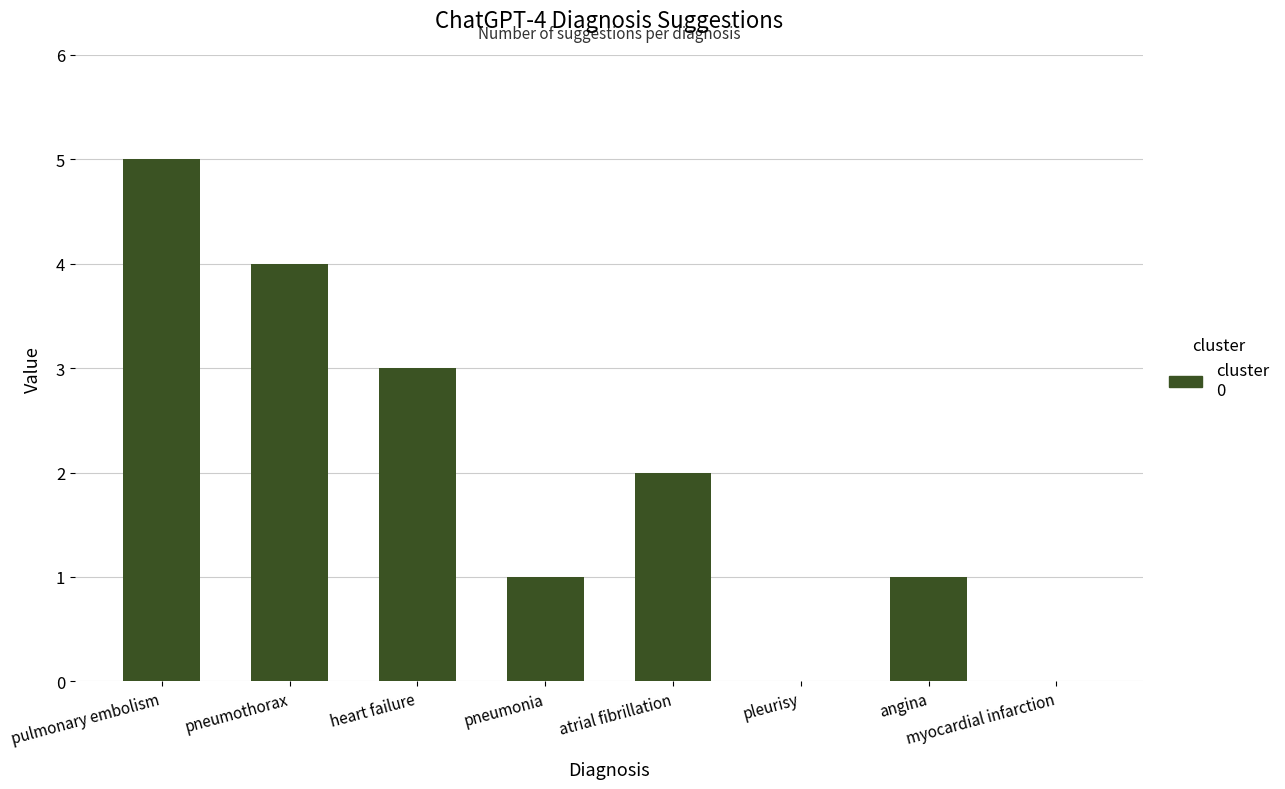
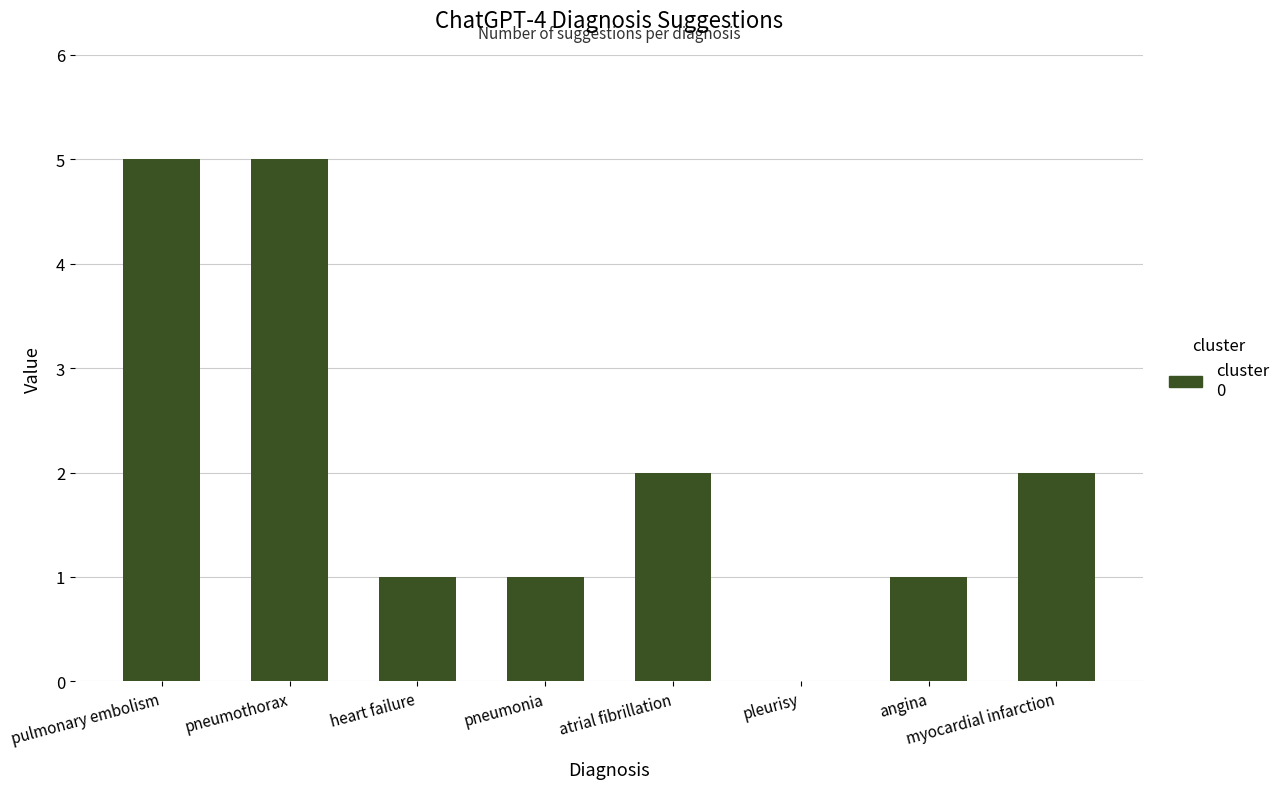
pneumothorax: 4 -> 5
heart failure: 3 -> 1
myocardial infarction: 0 -> 2
